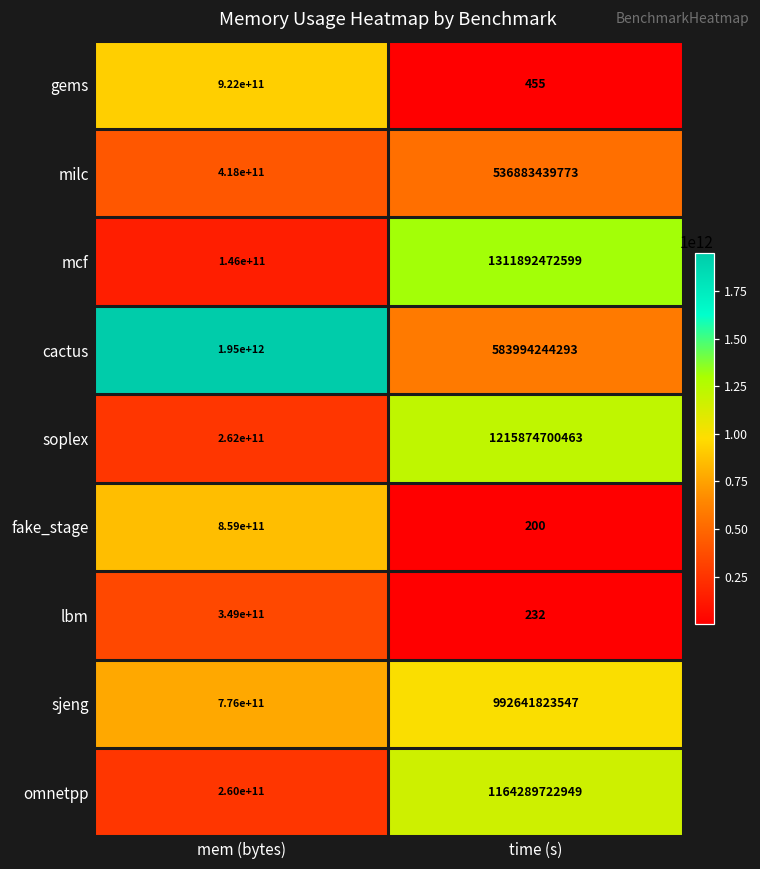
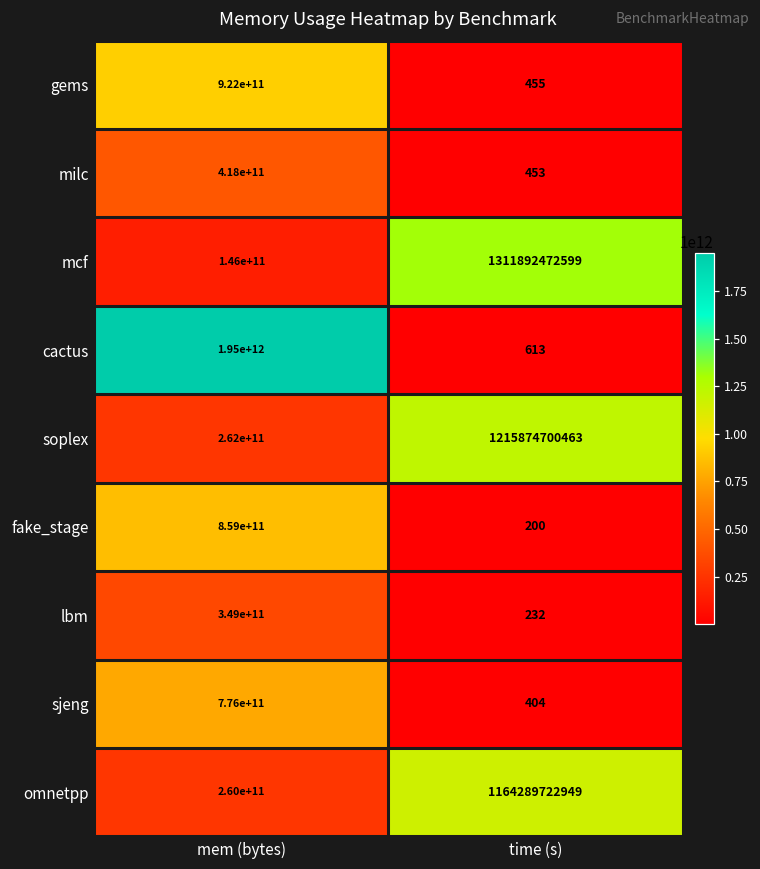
milc, time (s): 536883439773 -> 453
cactus, time (s): 583994244293 -> 613
sjeng, time (s): 992641823547 -> 404
